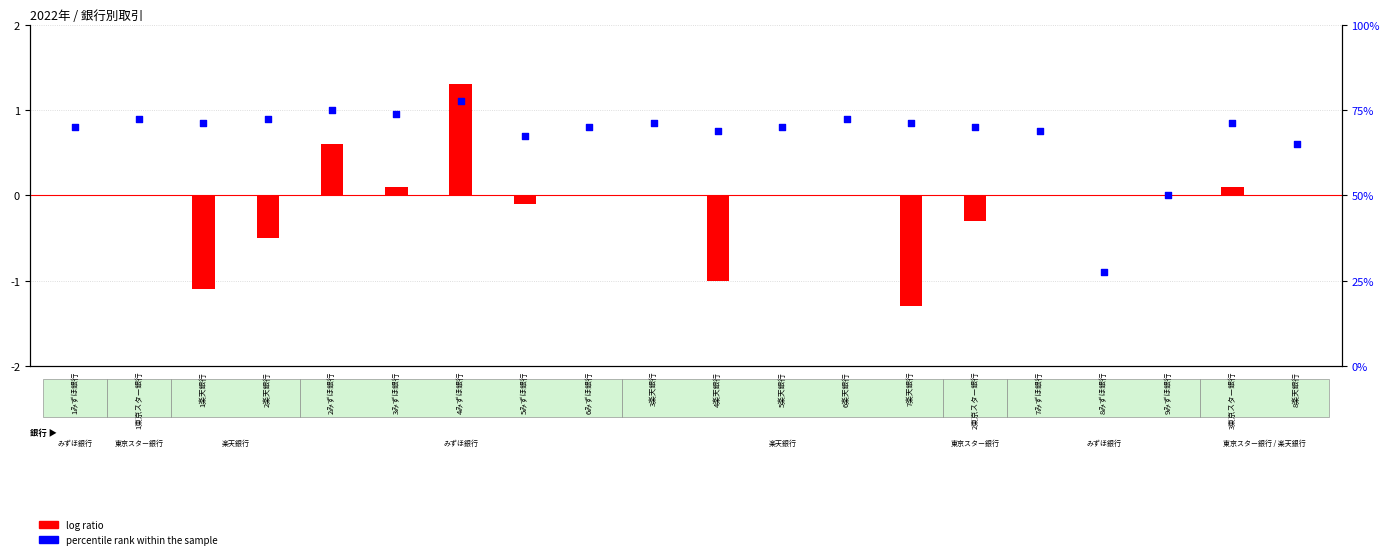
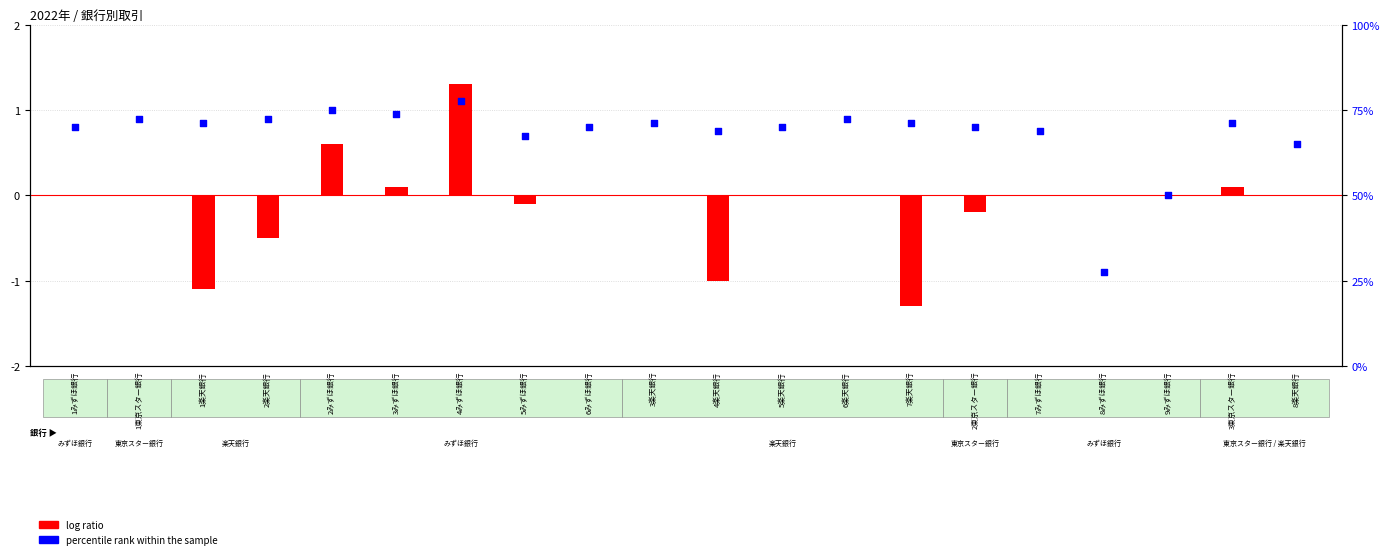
log ratio, 2東京スター銀行: -0.3 -> -0.2
